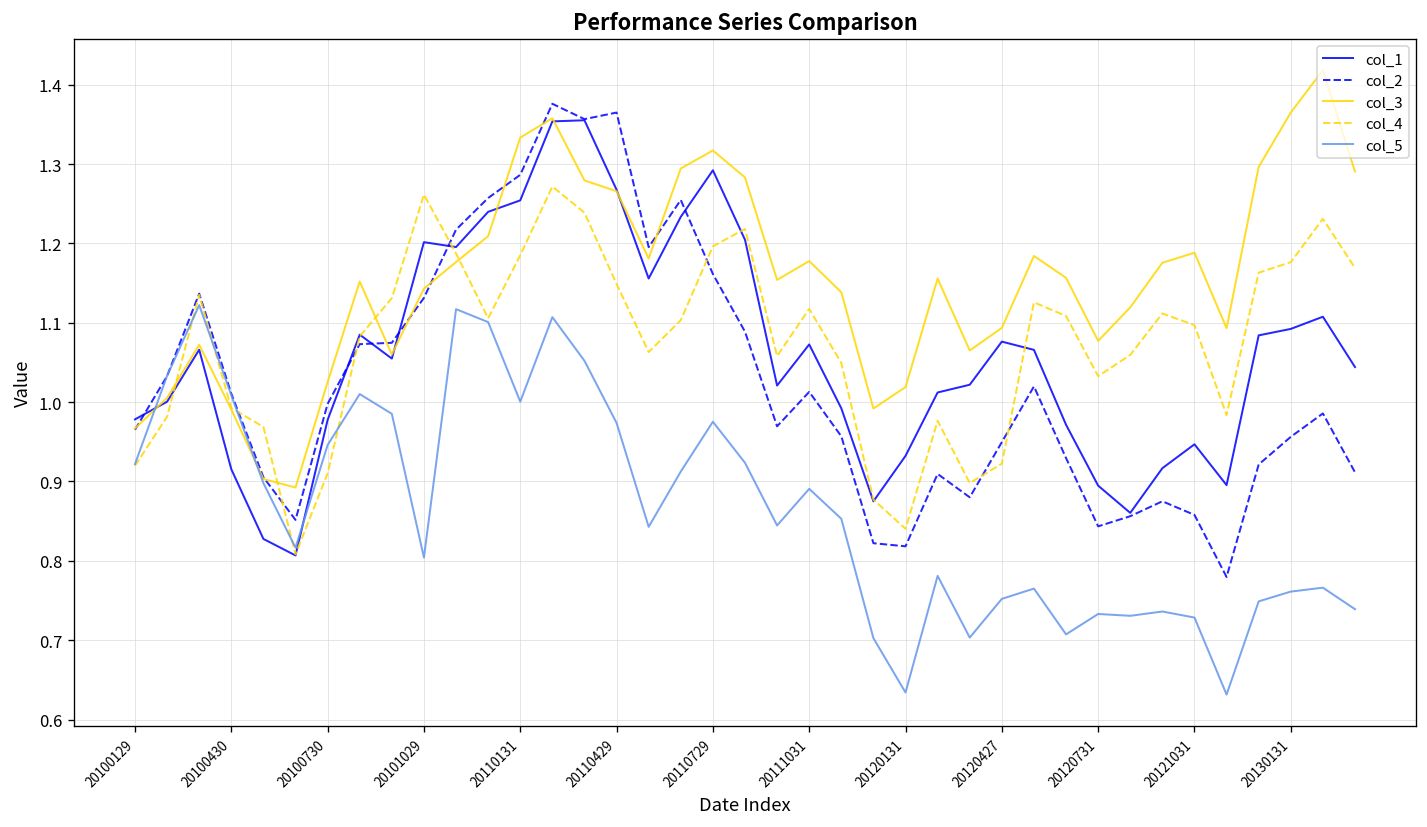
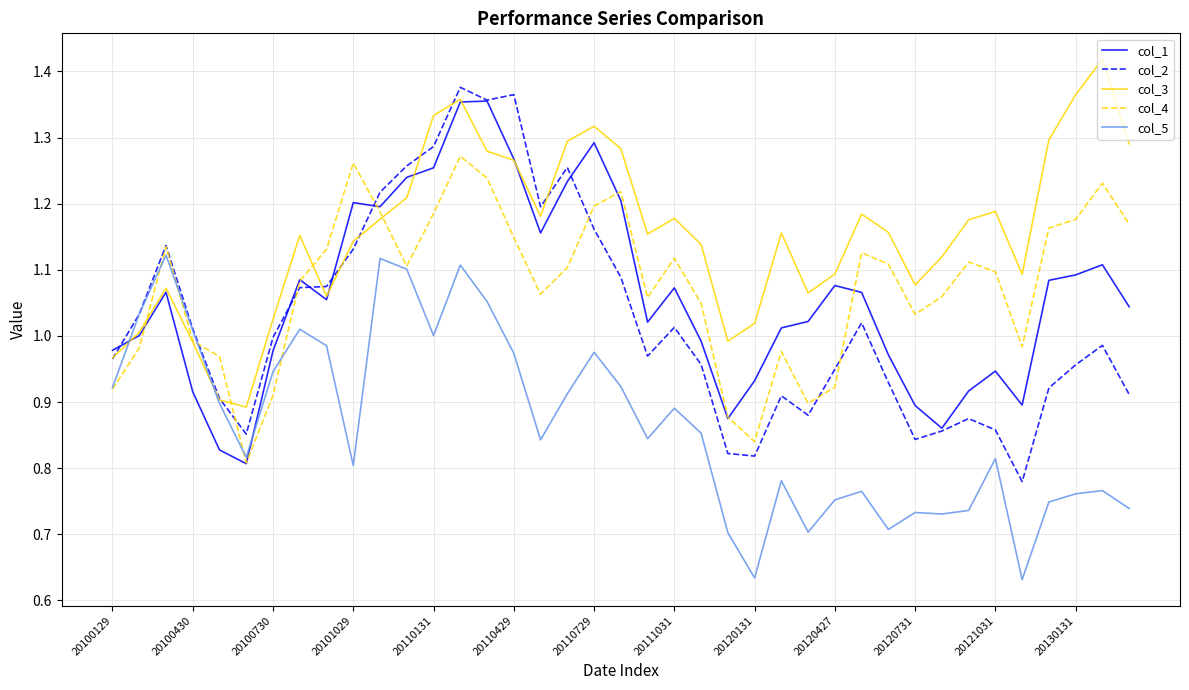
col_5, 20121031: 0.73 -> 0.81
